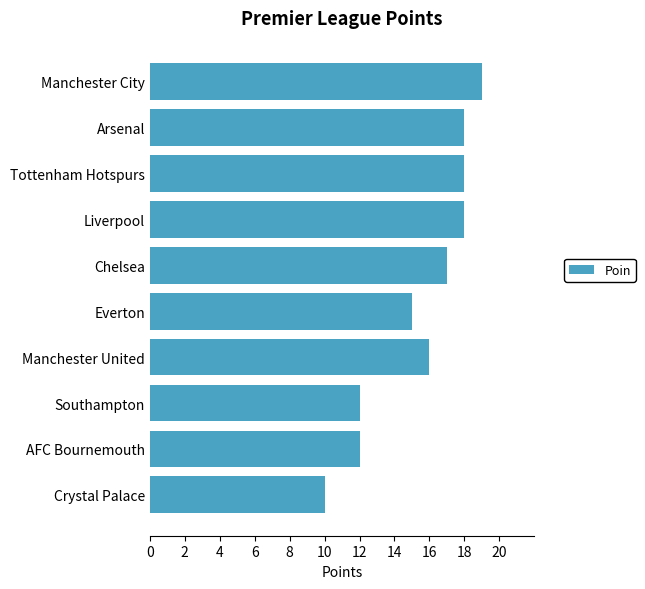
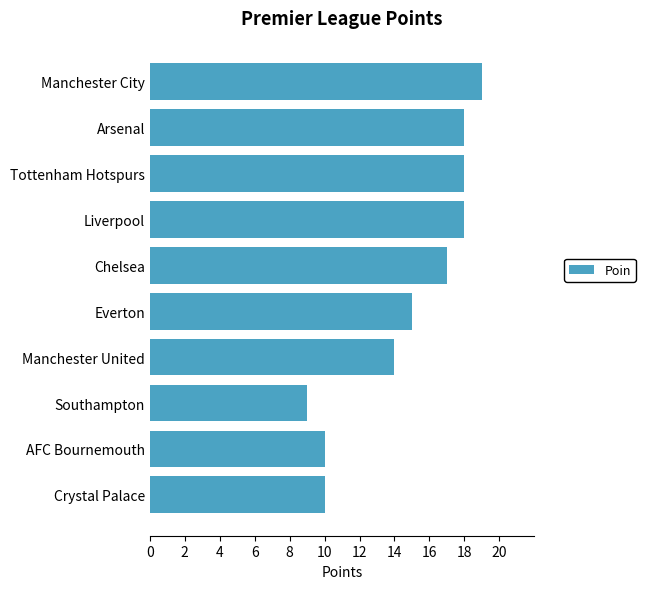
Manchester United: 16 -> 14
Southampton: 12 -> 9
AFC Bournemouth: 12 -> 10
